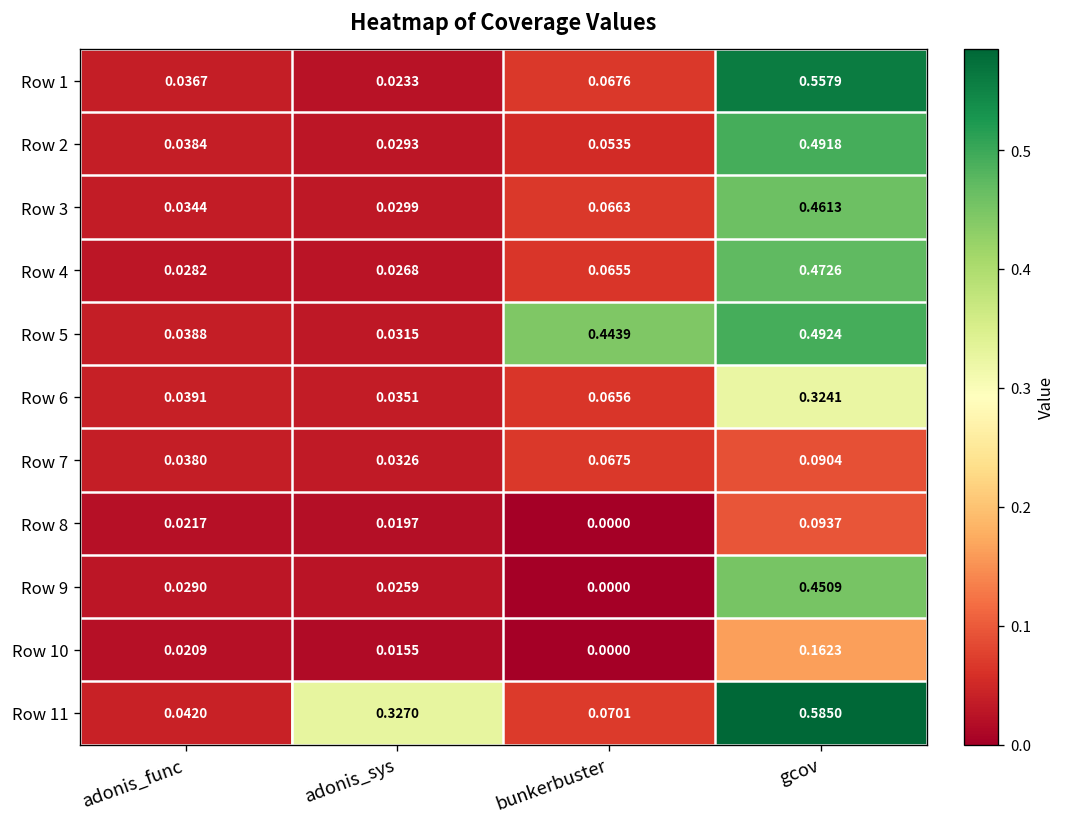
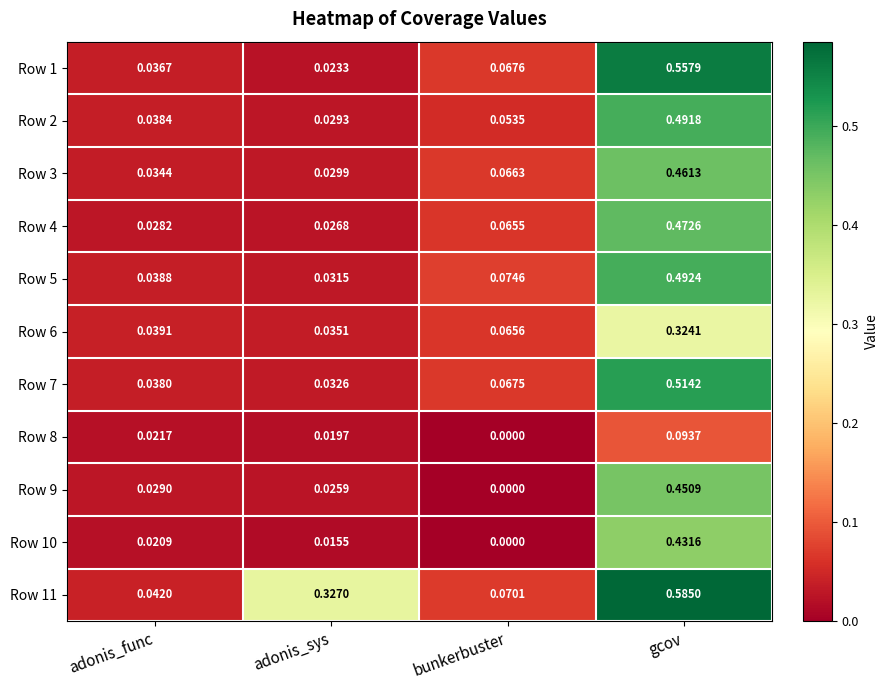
Row 5, bunkerbuster: 0.4439 -> 0.0746
Row 7, gcov: 0.0904 -> 0.5142
Row 10, gcov: 0.1623 -> 0.4316
